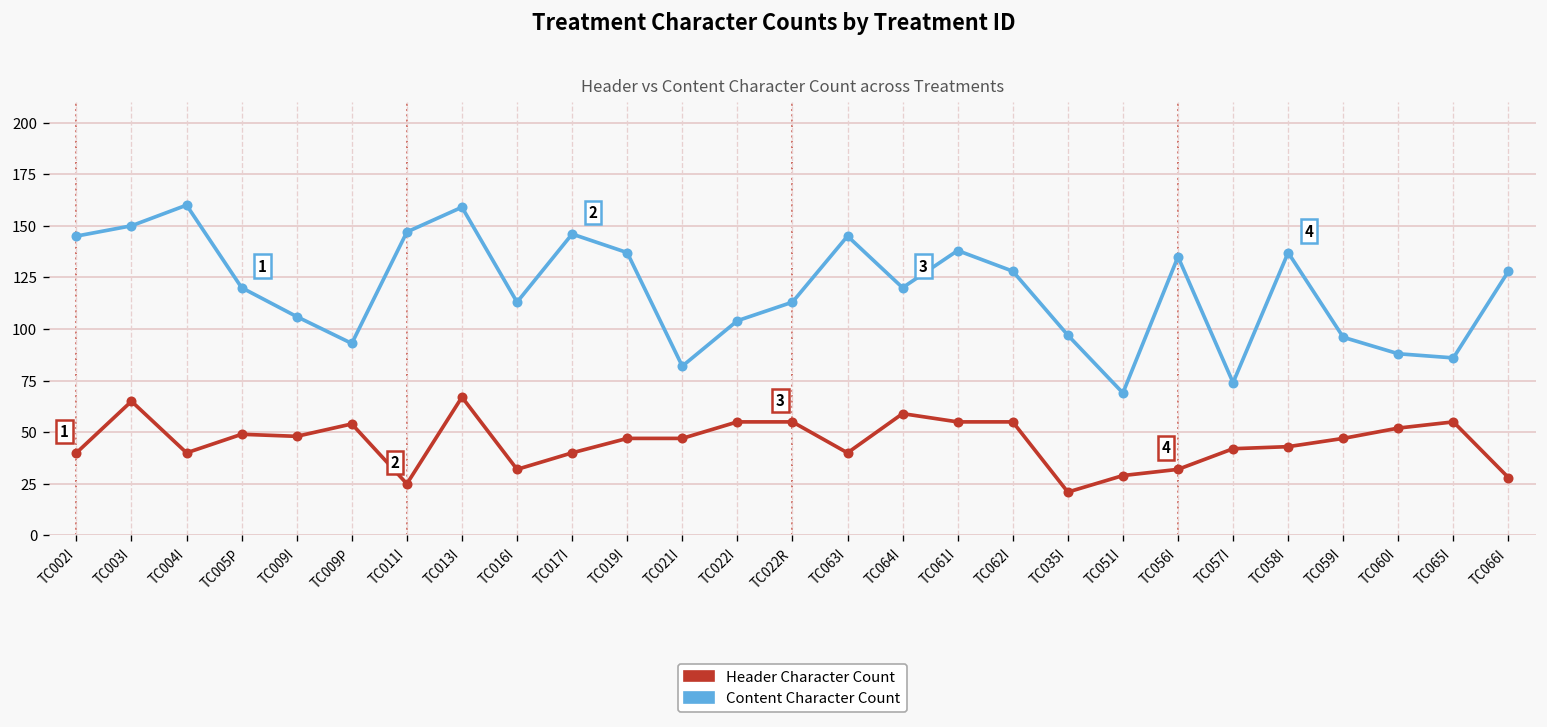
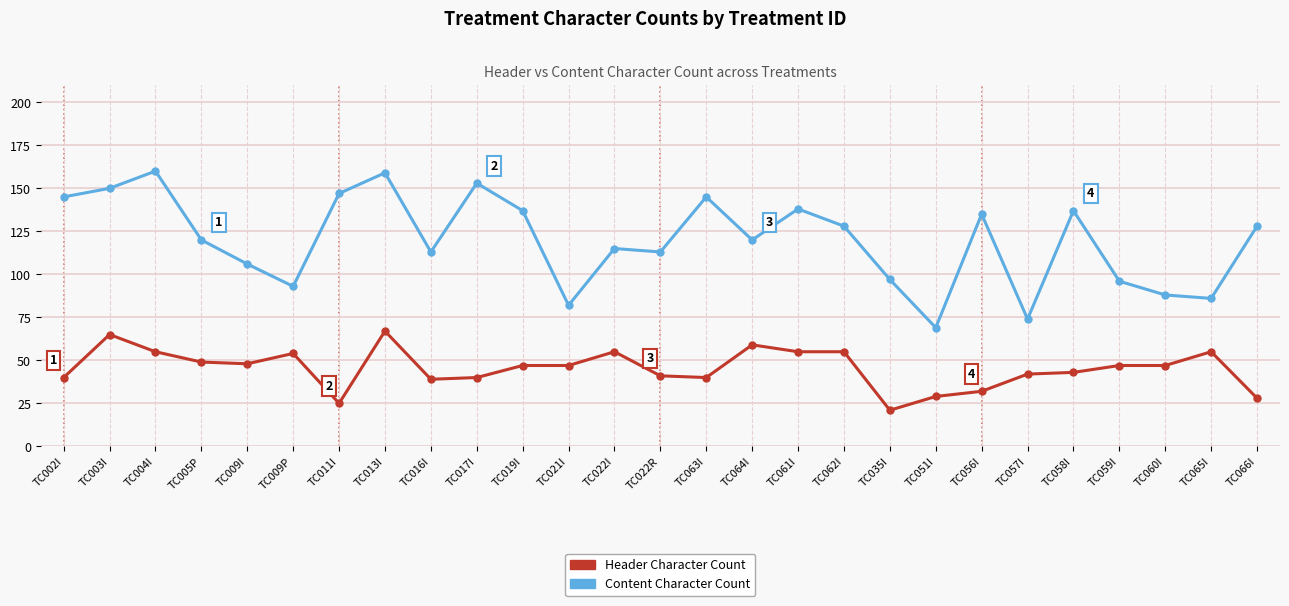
Header Character Count, TC004I: 40 -> 55
Header Character Count, TC016I: 32 -> 39
Content Character Count, TC017I: 146 -> 153
Content Character Count, TC022I: 104 -> 115
Header Character Count, TC022R: 55 -> 41
Header Character Count, TC060I: 52 -> 47
